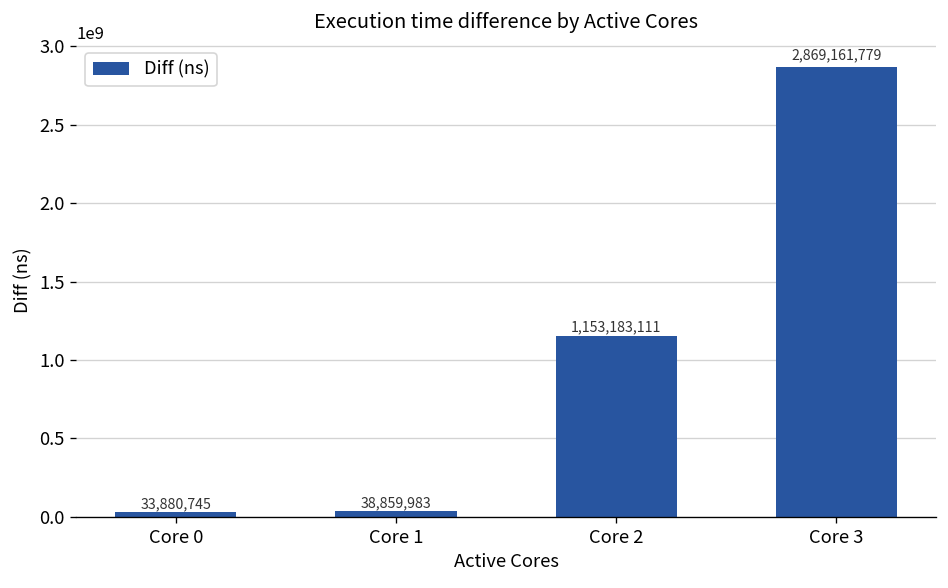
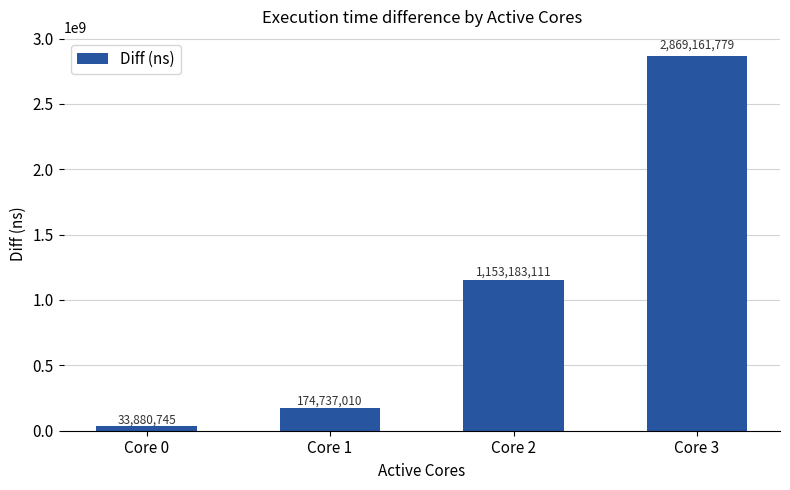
Core 1: 38,859,983 -> 174,737,010
